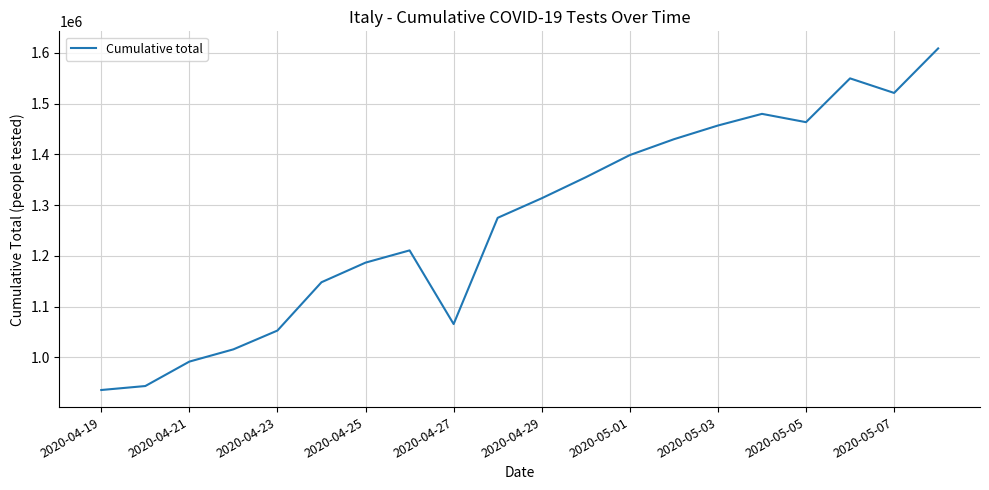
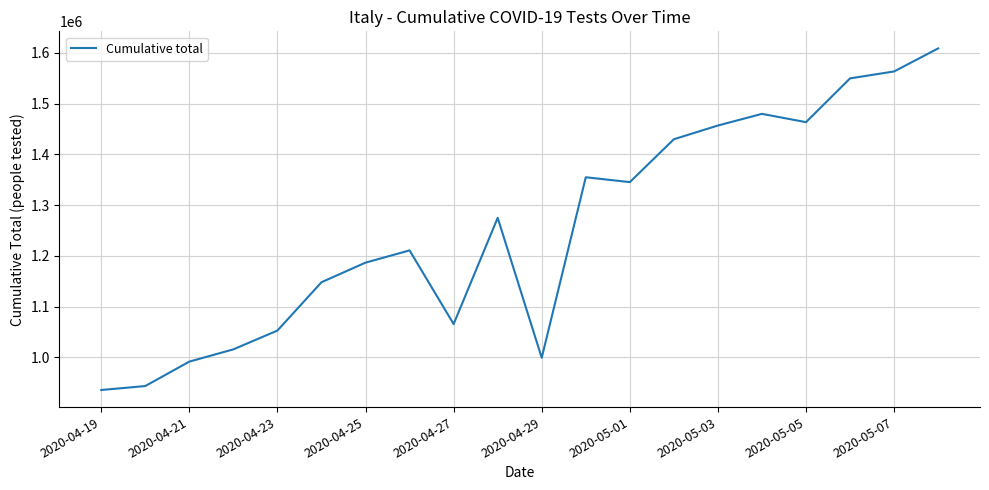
2020-04-29: 1310000 -> 1000000
2020-05-01: 1400000 -> 1350000
2020-05-07: 1520000 -> 1560000
